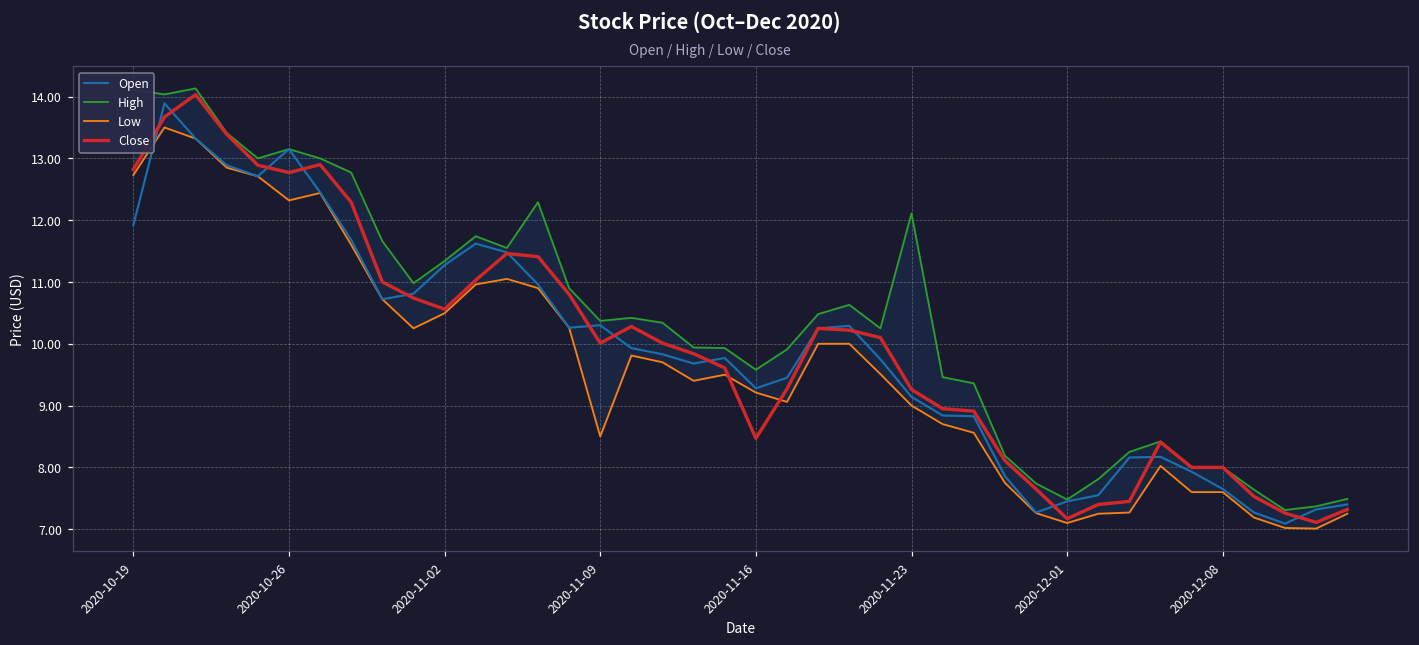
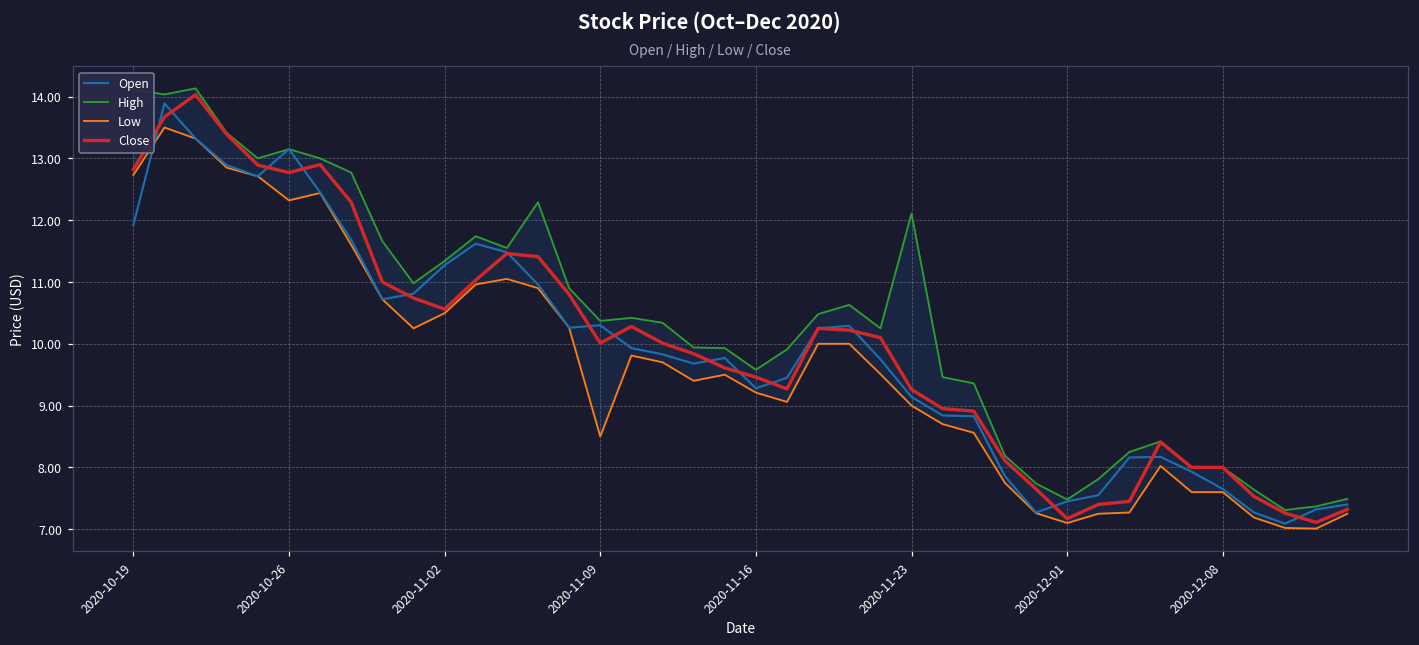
Close, 2020-11-16: 8.5 -> 9.5
